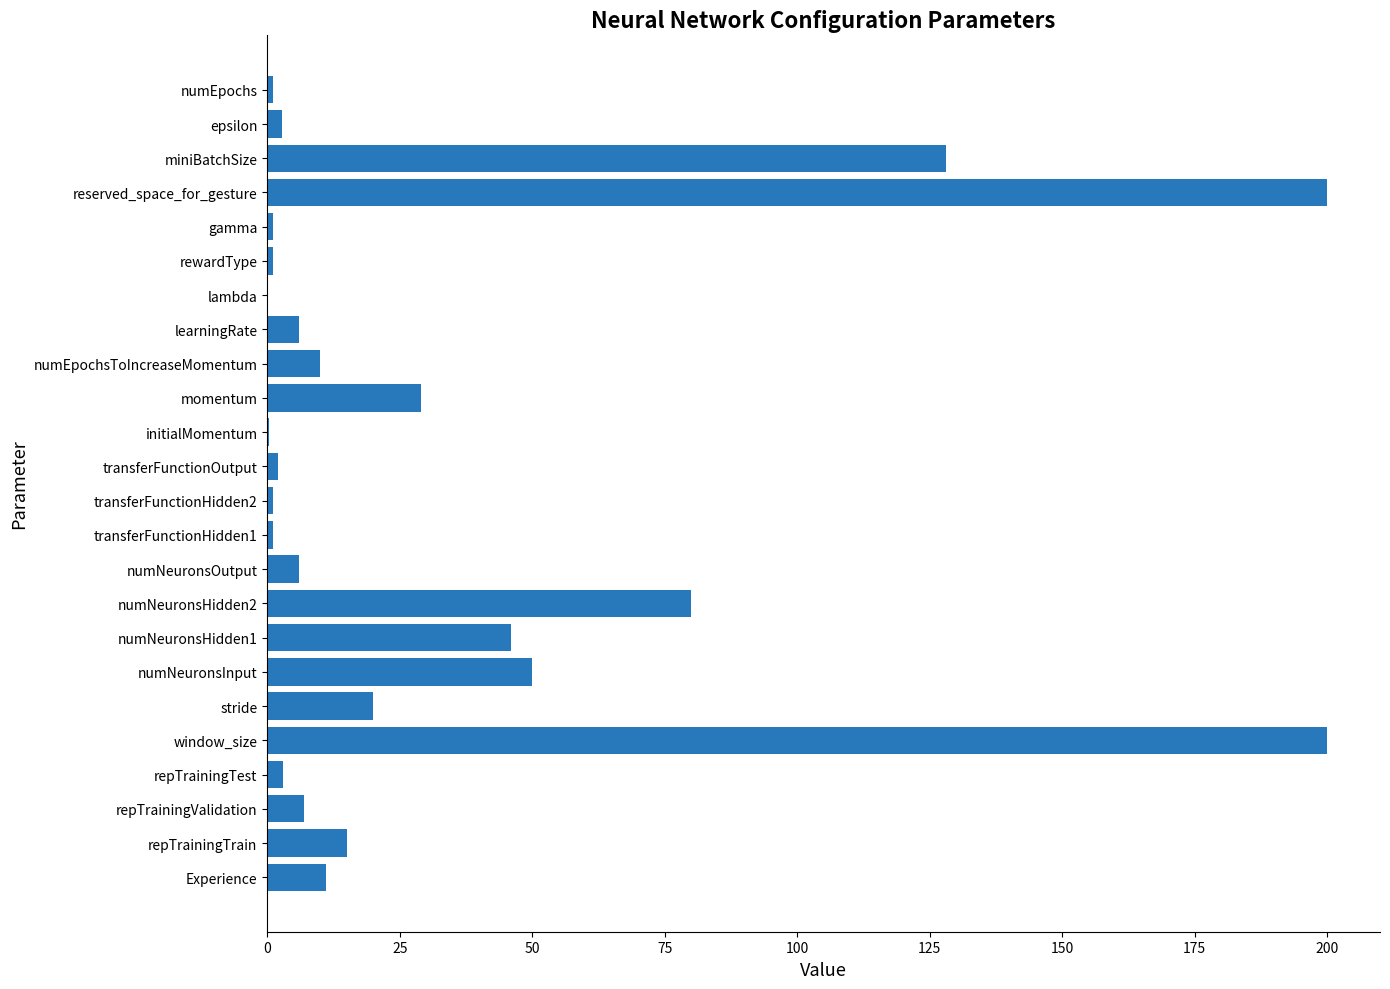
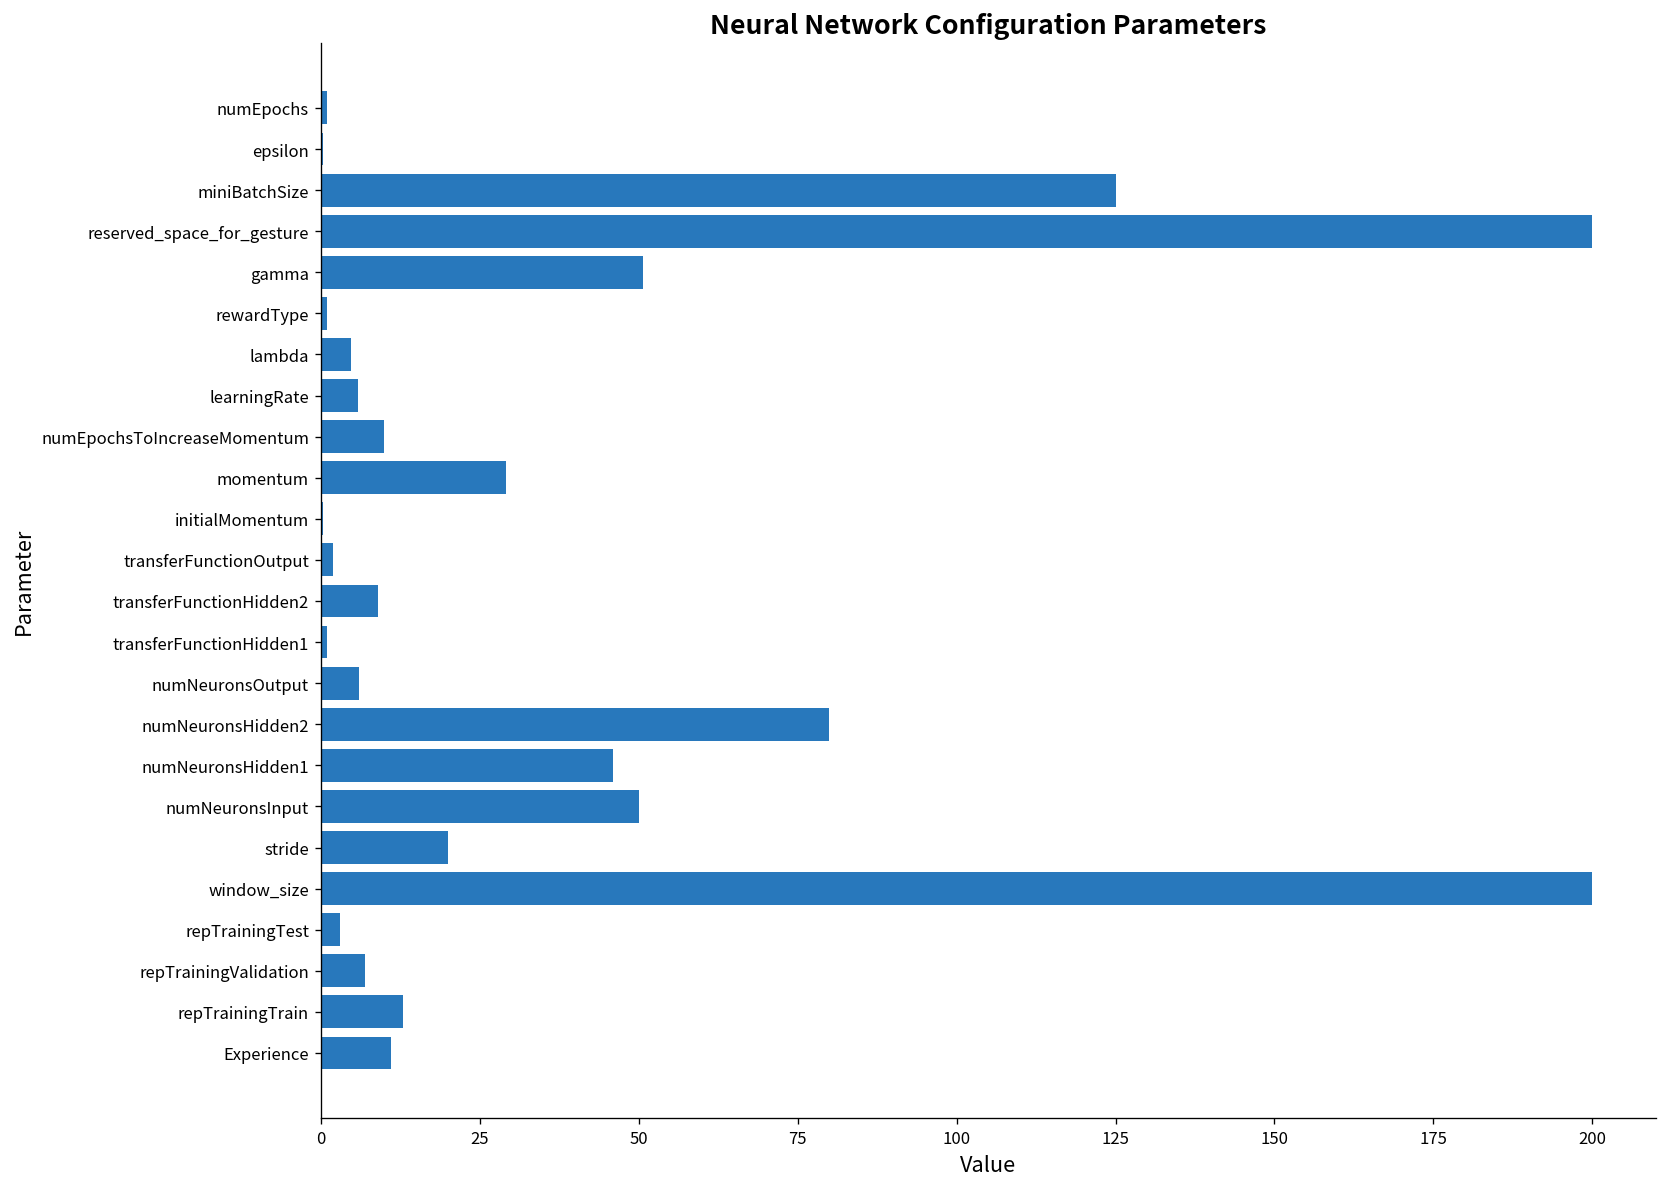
epsilon: 3 -> 0
miniBatchSize: 128 -> 125
gamma: 1 -> 51
lambda: 0 -> 5
transferFunctionHidden2: 1 -> 9
repTrainingTrain: 15 -> 13
